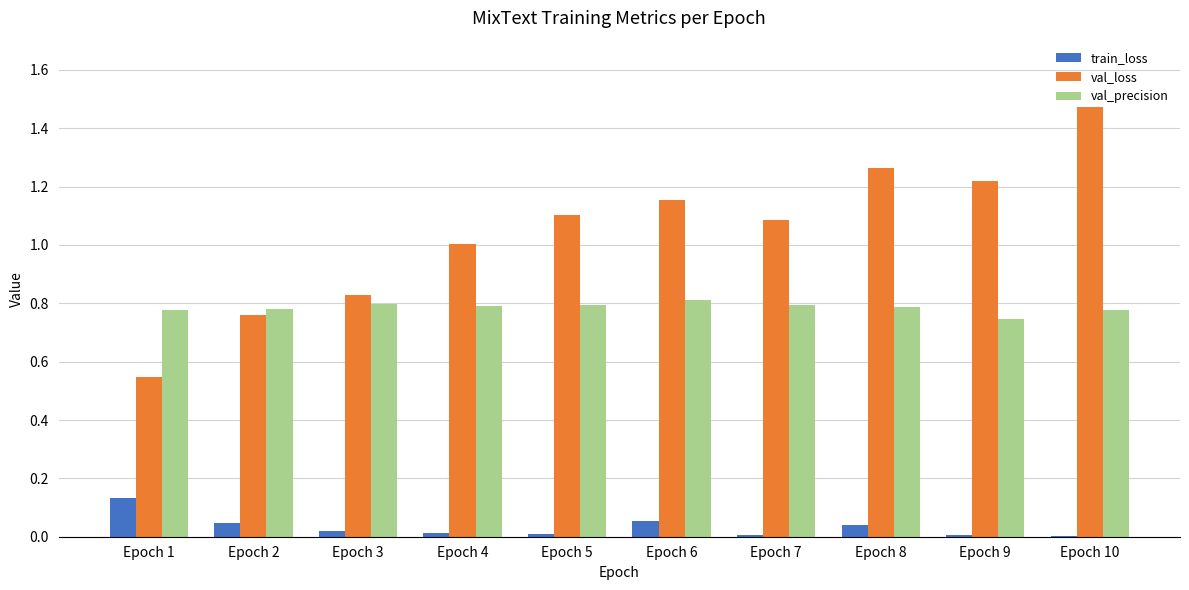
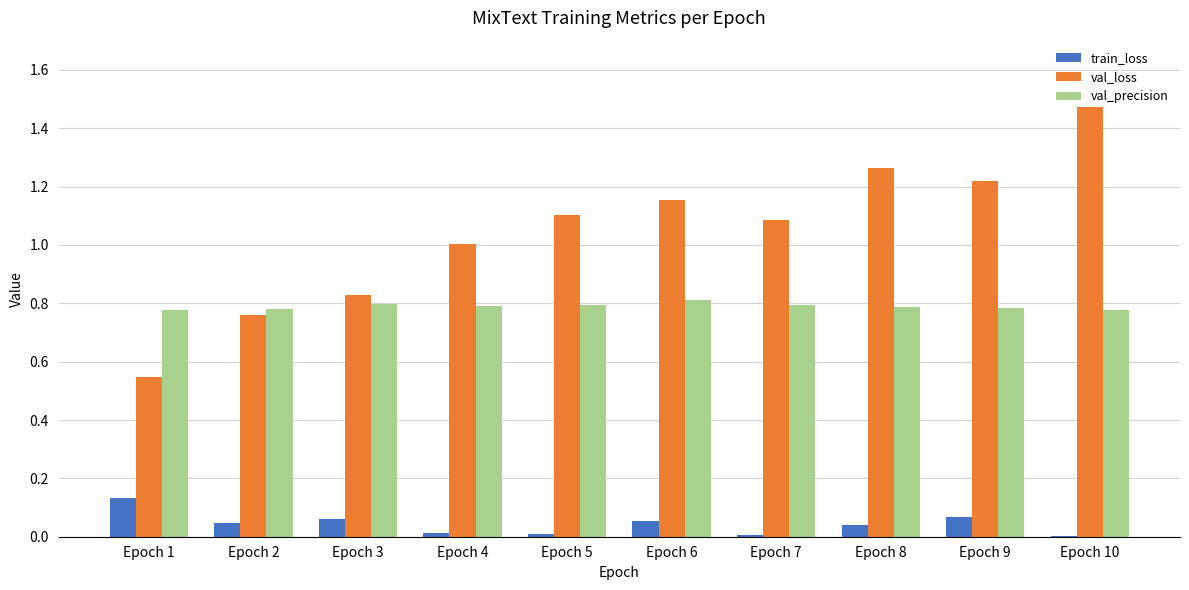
train_loss, Epoch 3: 0.02 -> 0.06
train_loss, Epoch 9: 0.01 -> 0.07
val_precision, Epoch 9: 0.75 -> 0.78
